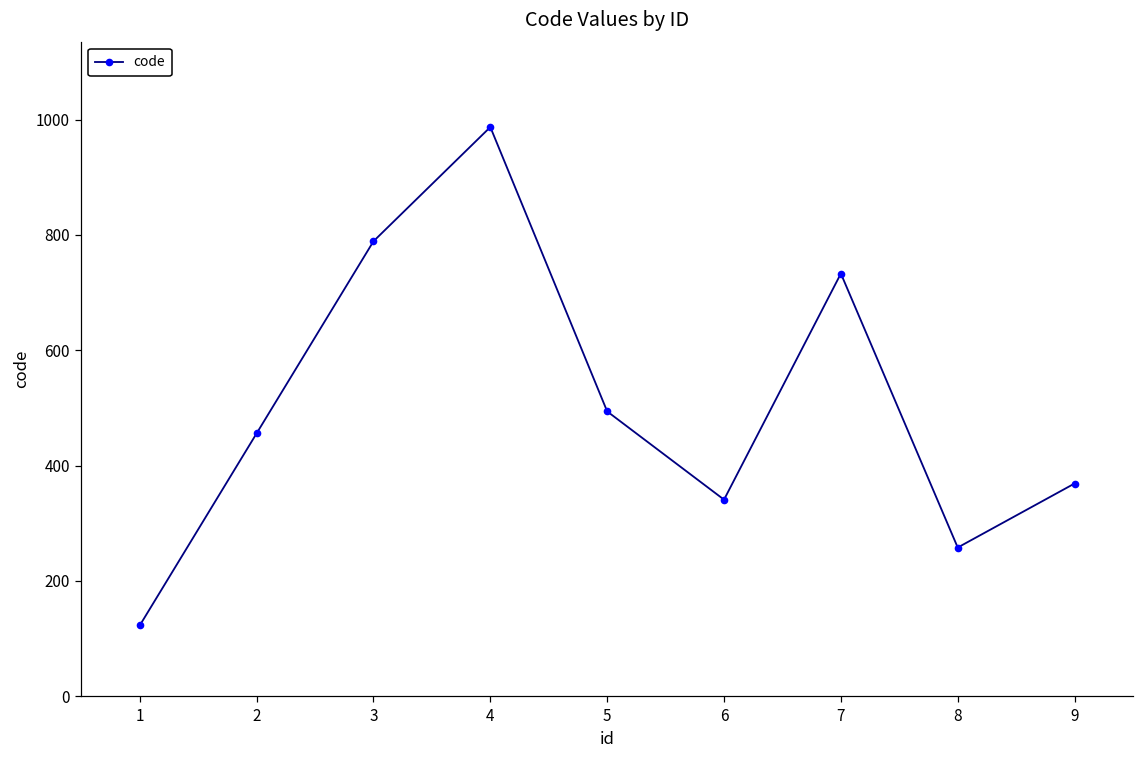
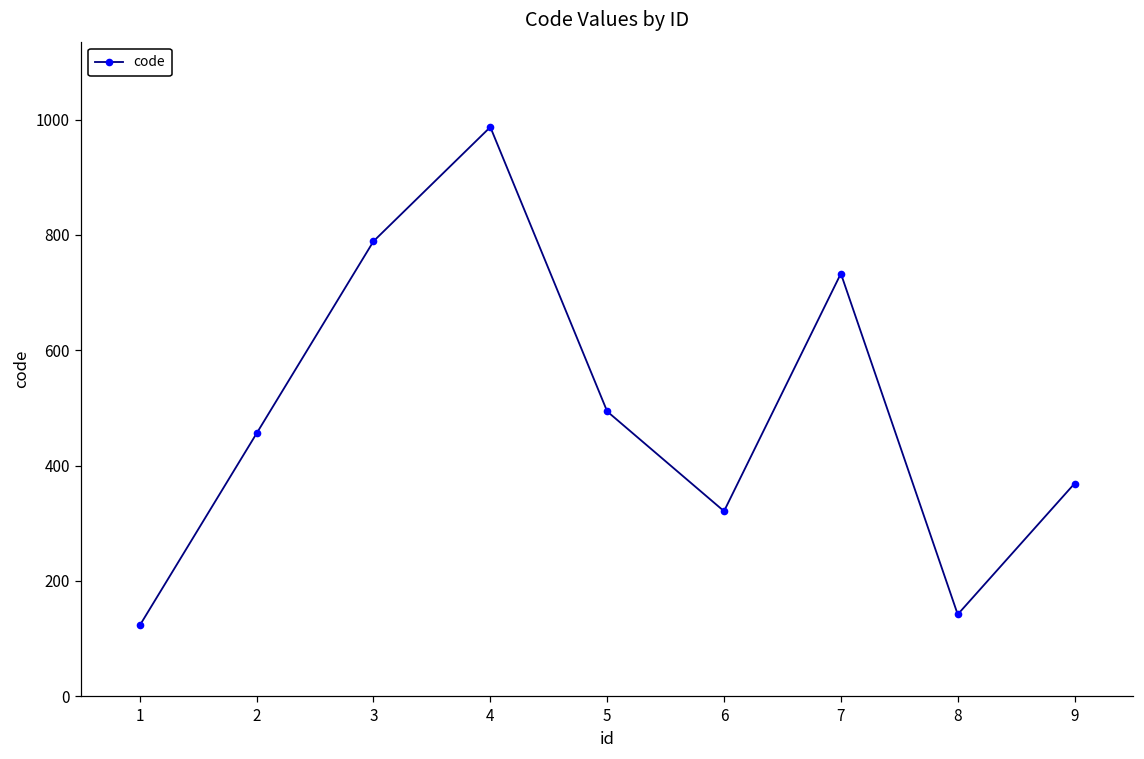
6: 340 -> 320
8: 260 -> 140
